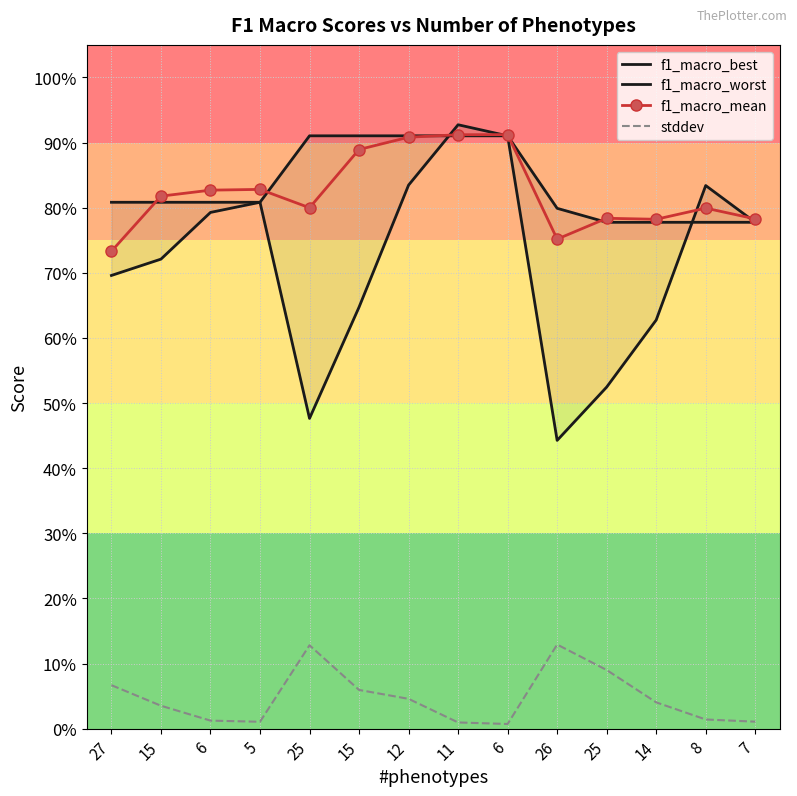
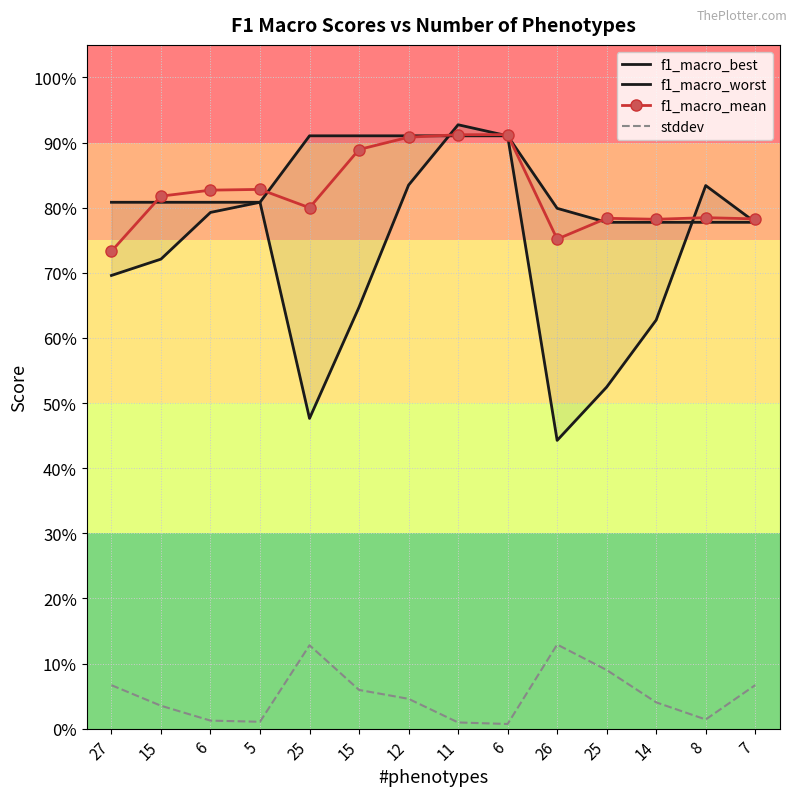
f1_macro_mean, 8: 80% -> 78%
stddev, 7: 1% -> 7%
